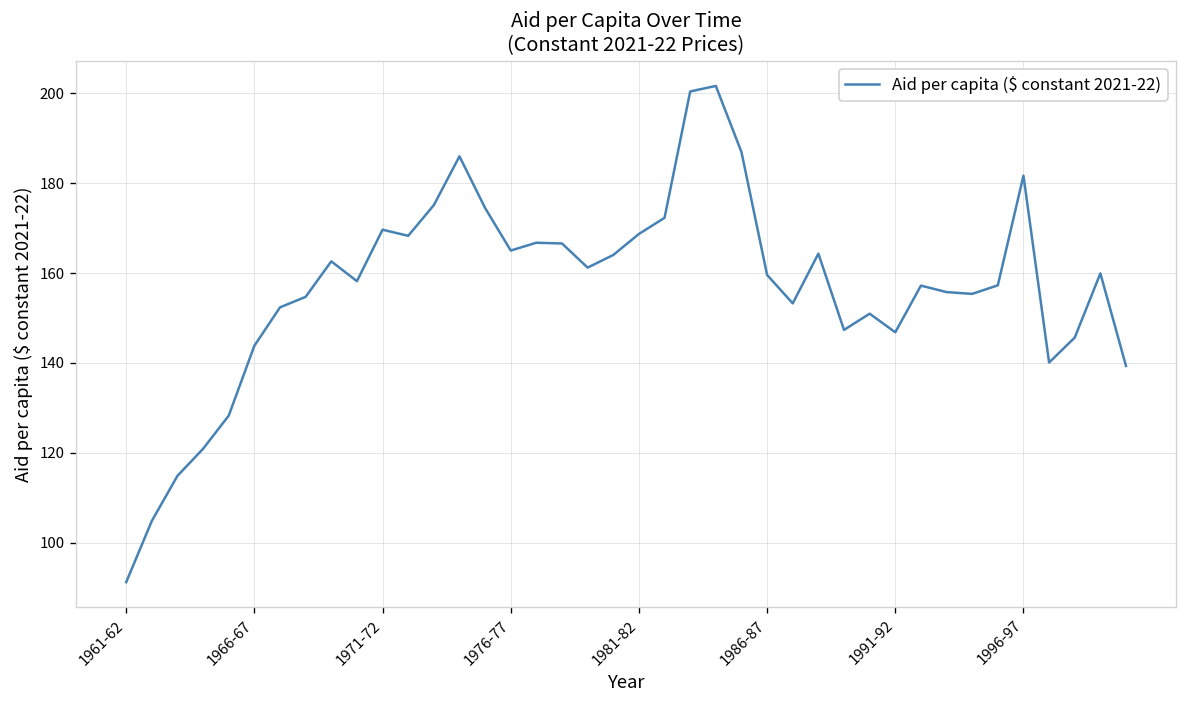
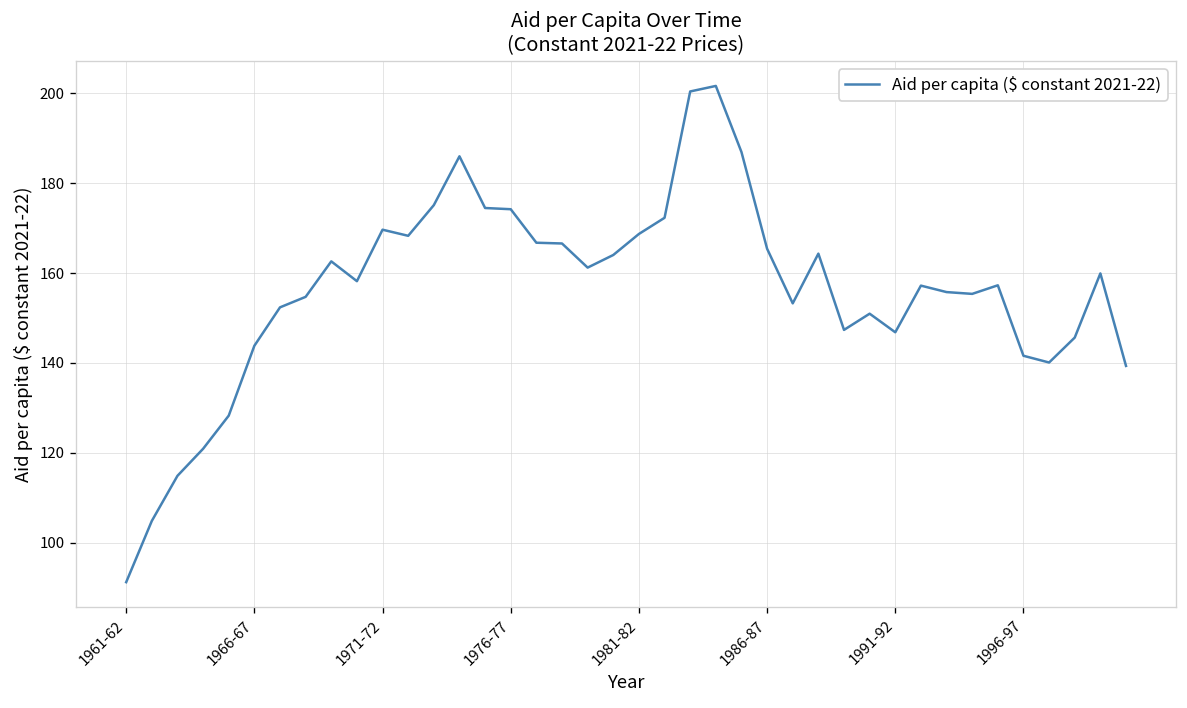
1976-77: 165 -> 174
1986-87: 160 -> 165
1996-97: 182 -> 142
